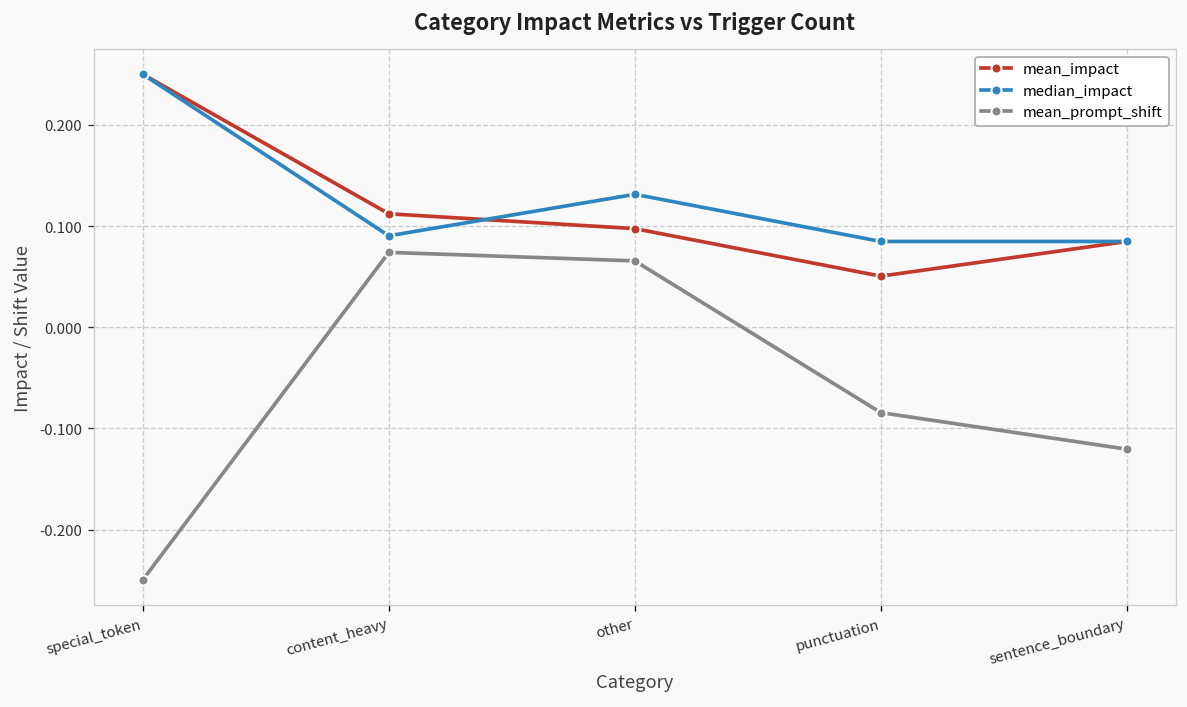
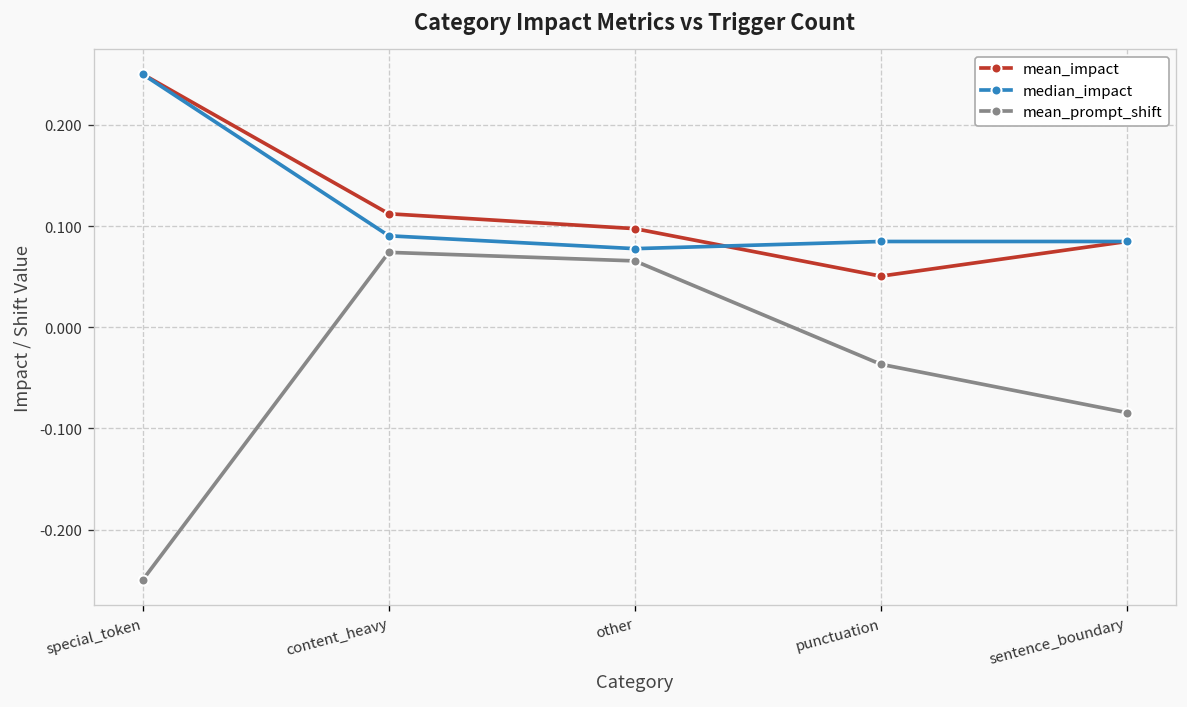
median_impact, other: 0.13 -> 0.08
mean_prompt_shift, punctuation: -0.08 -> -0.04
mean_prompt_shift, sentence_boundary: -0.12 -> -0.08
